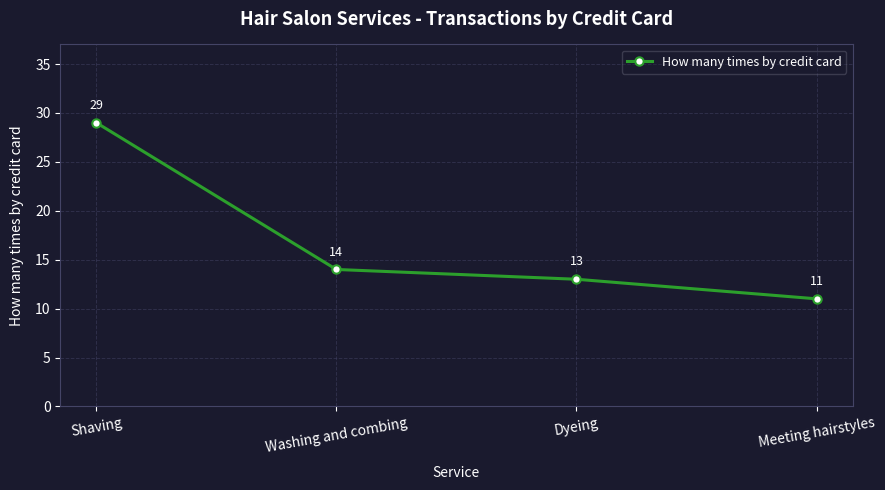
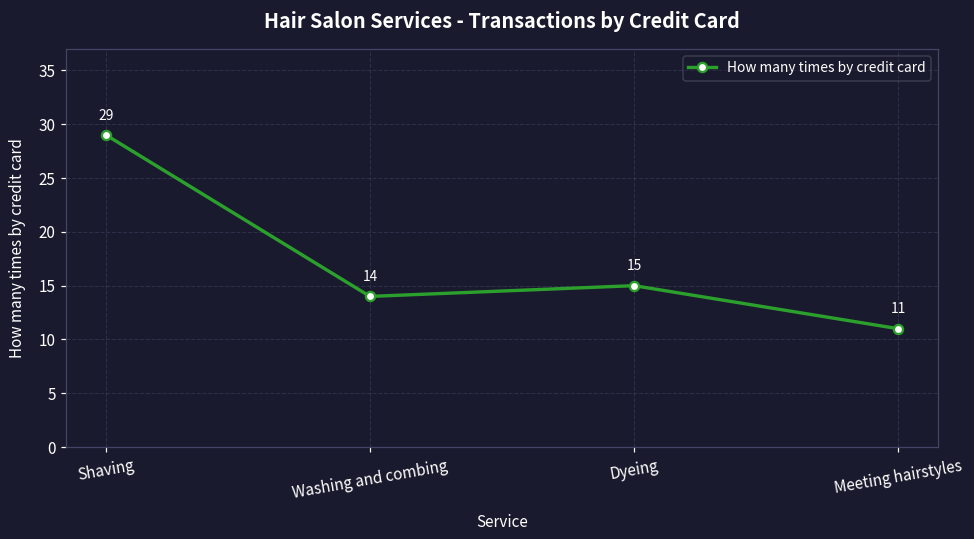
Dyeing: 13 -> 15
